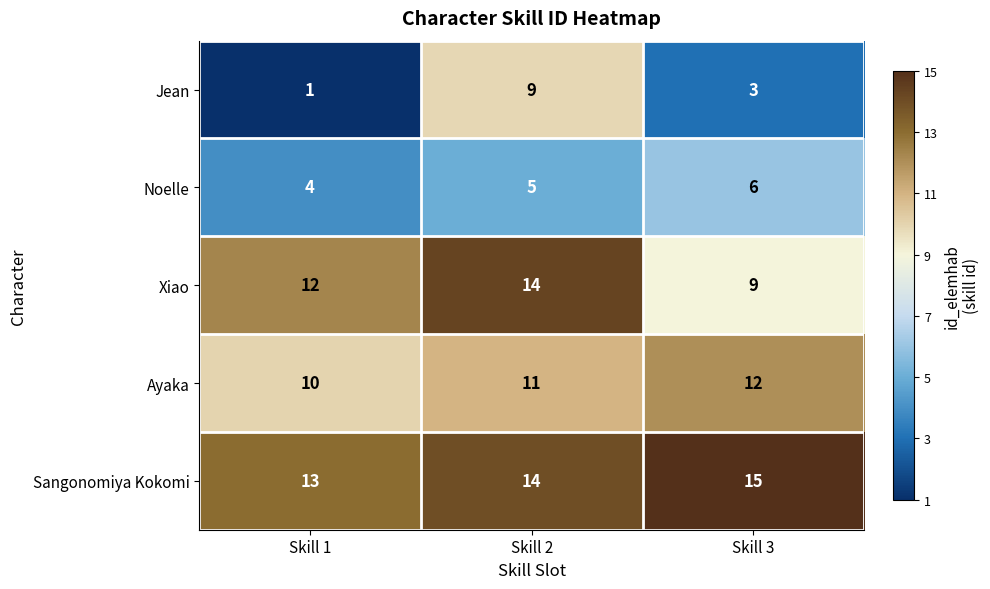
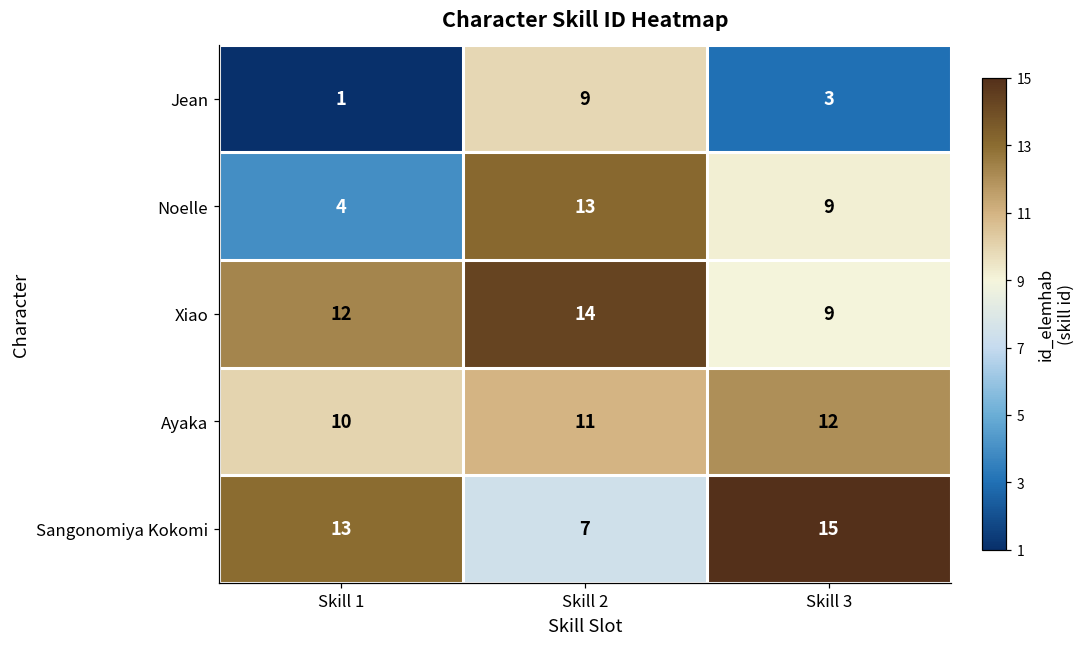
Noelle, Skill 2: 5 -> 13
Noelle, Skill 3: 6 -> 9
Sangonomiya Kokomi, Skill 2: 14 -> 7
